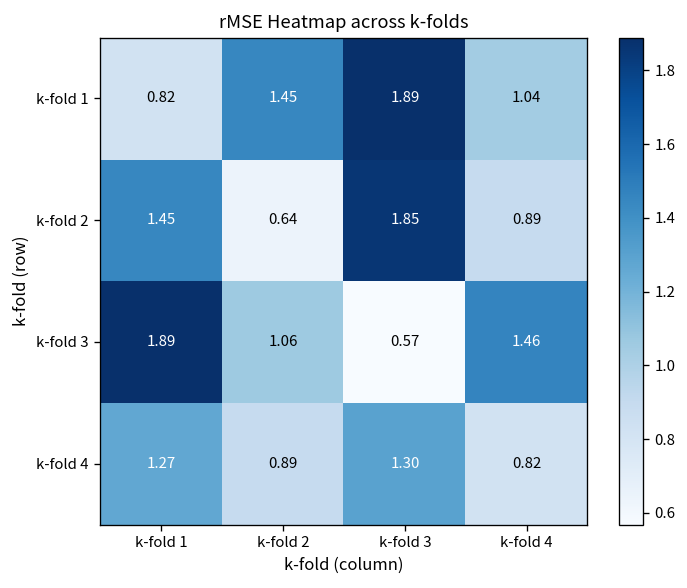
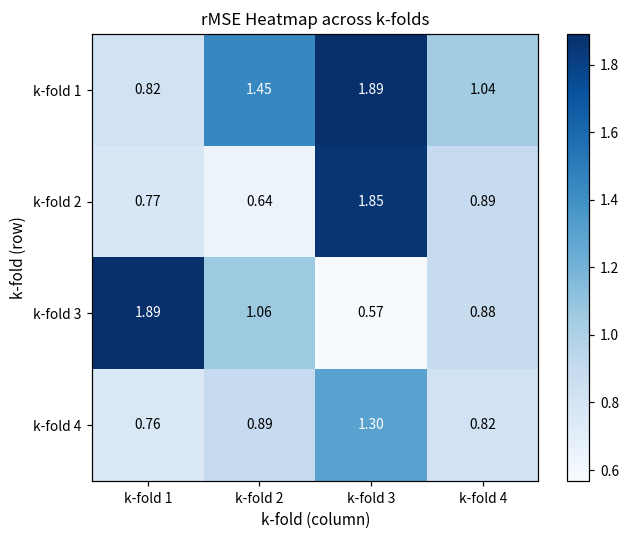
k-fold 2, k-fold 1: 1.45 -> 0.77
k-fold 3, k-fold 4: 1.46 -> 0.88
k-fold 4, k-fold 1: 1.27 -> 0.76
